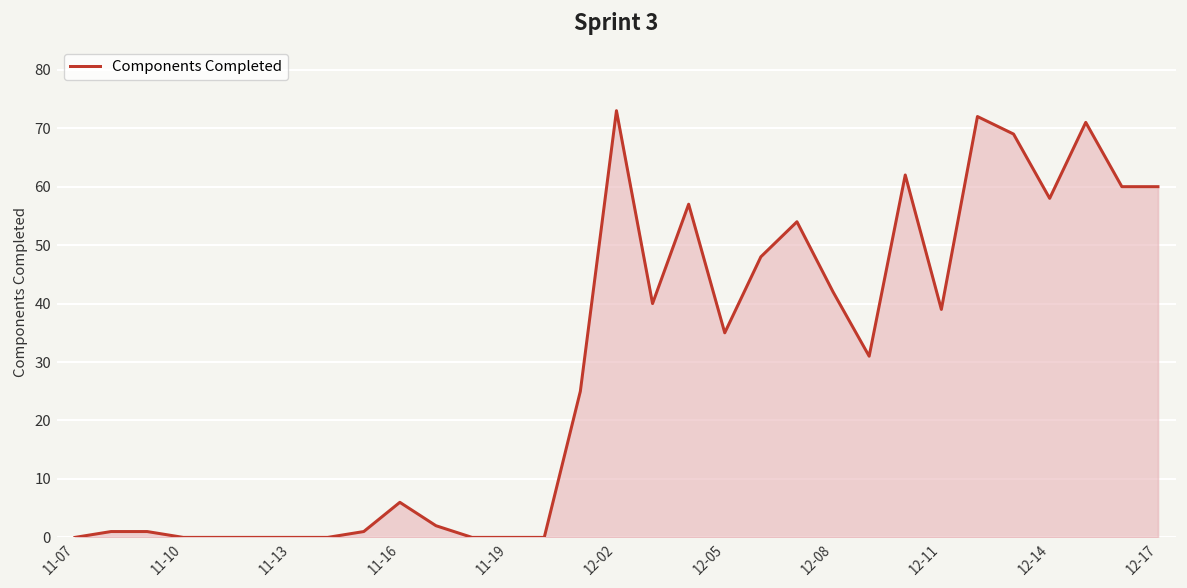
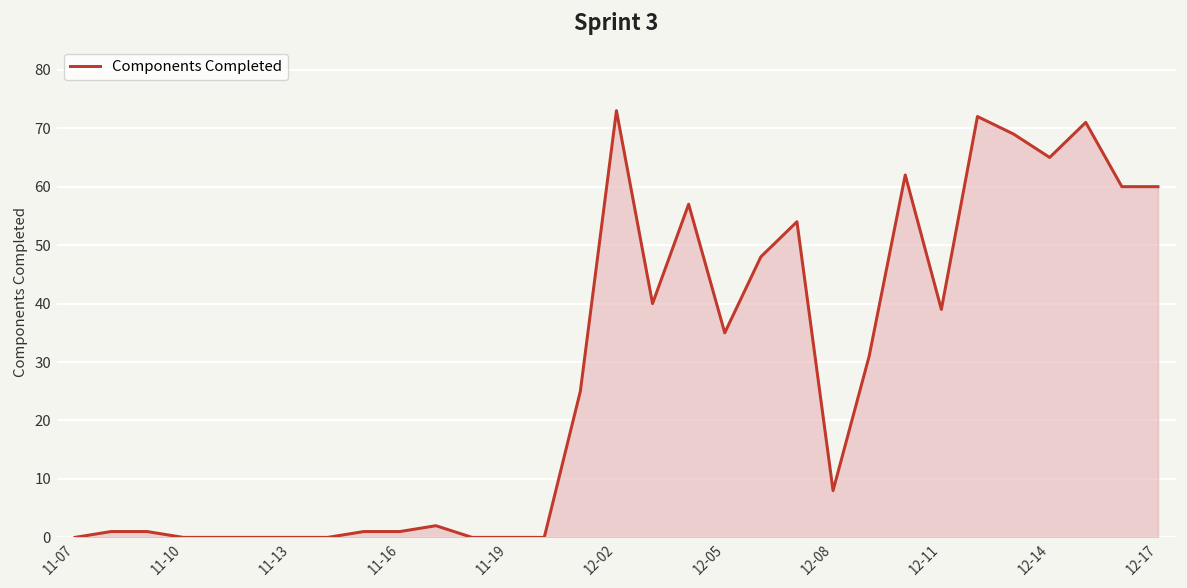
11-16: 6 -> 1
12-08: 42 -> 8
12-14: 58 -> 65
